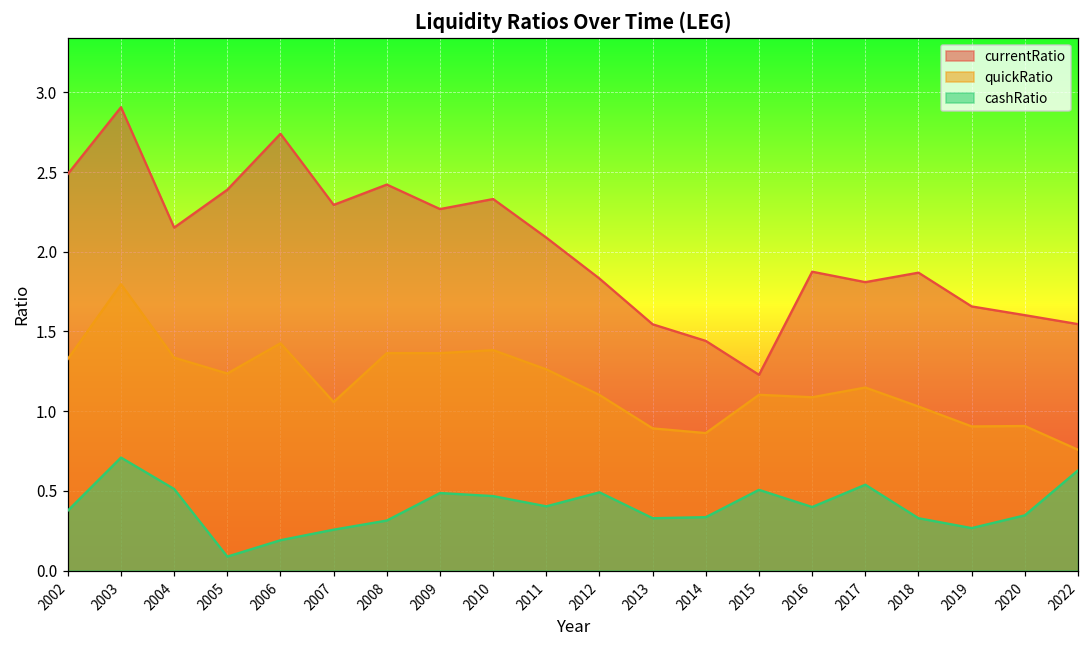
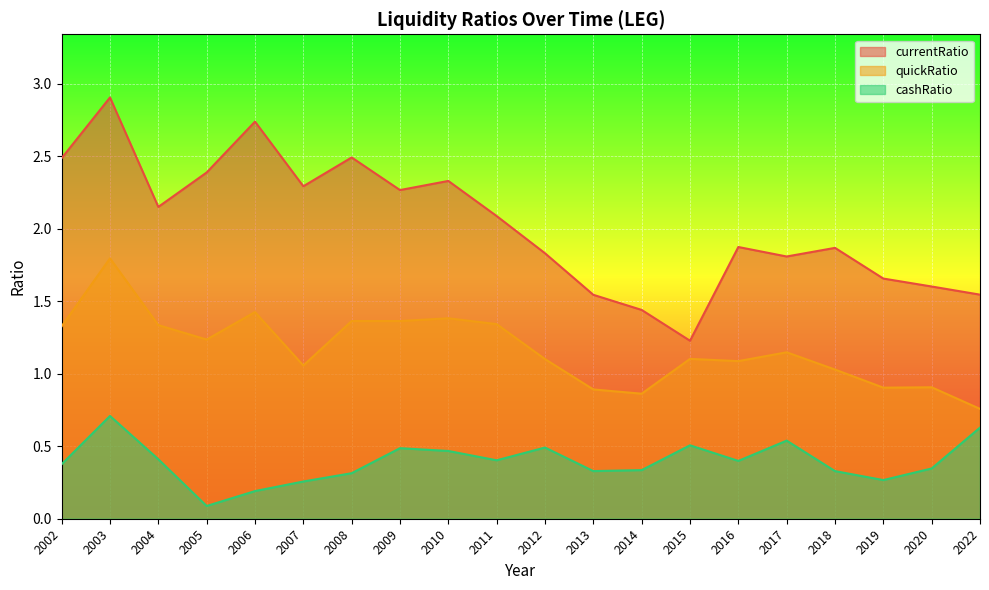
cashRatio, 2004: 0.51 -> 0.41
currentRatio, 2008: 2.42 -> 2.49
quickRatio, 2011: 1.26 -> 1.34
